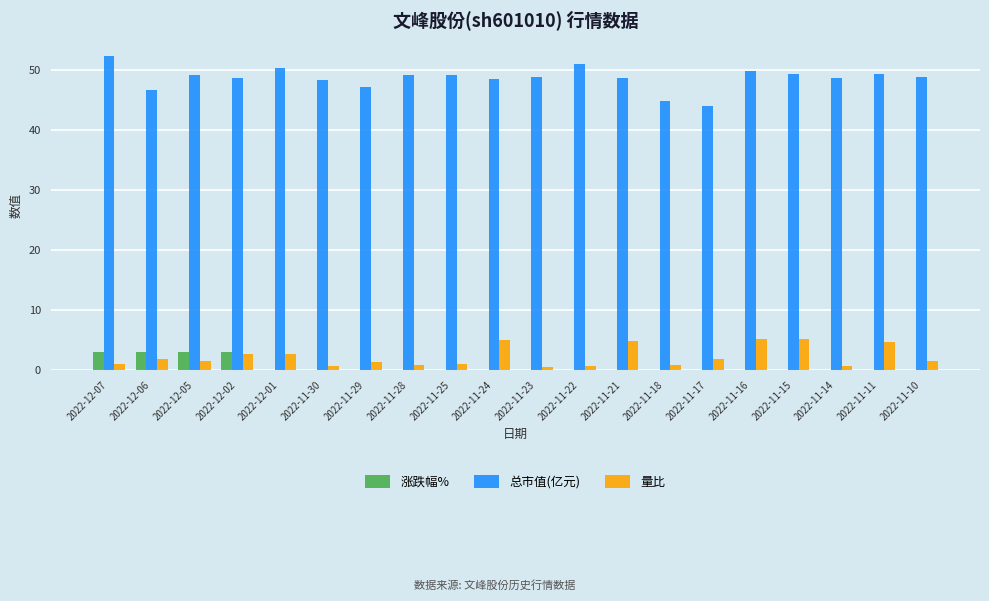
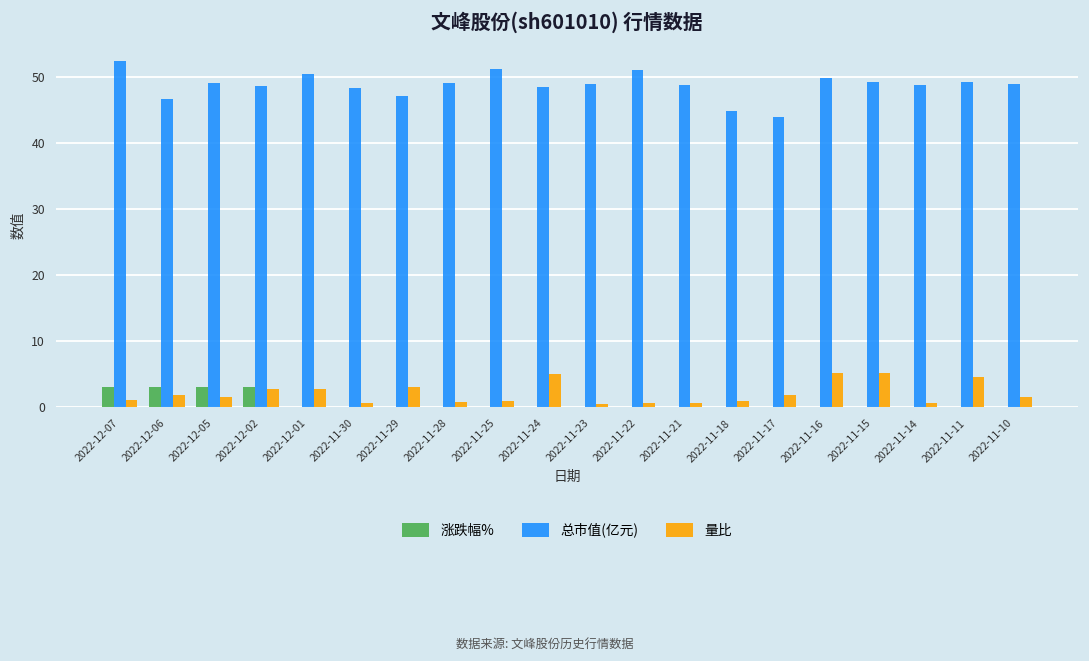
量比, 2022-11-29: 1 -> 3
总市值(亿元), 2022-11-25: 49 -> 51
量比, 2022-11-21: 5 -> 1
